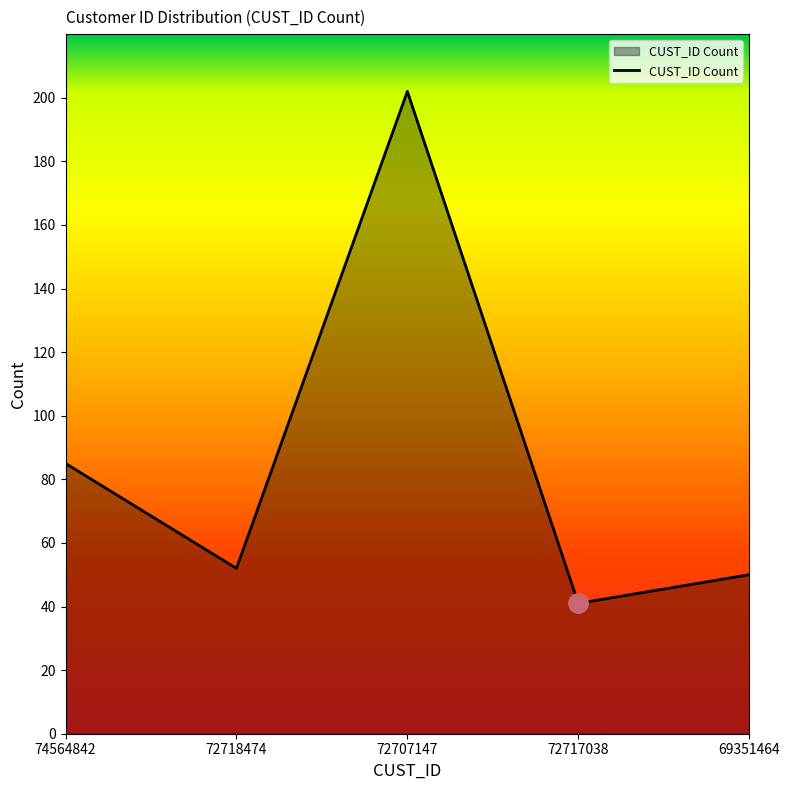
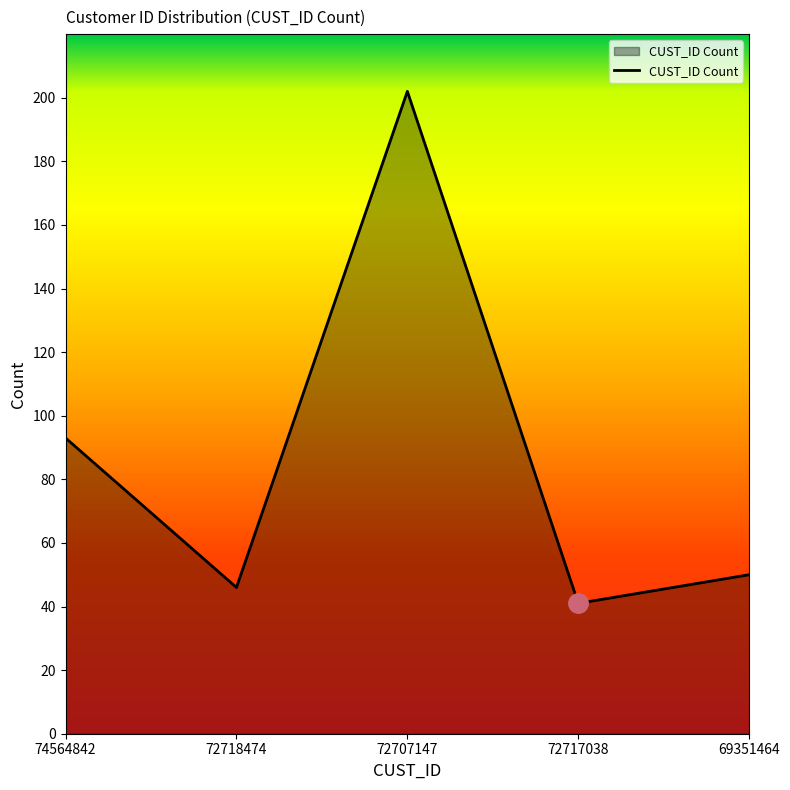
CUST_ID Count, 74564842: 85 -> 93
CUST_ID Count, 72718474: 52 -> 46
